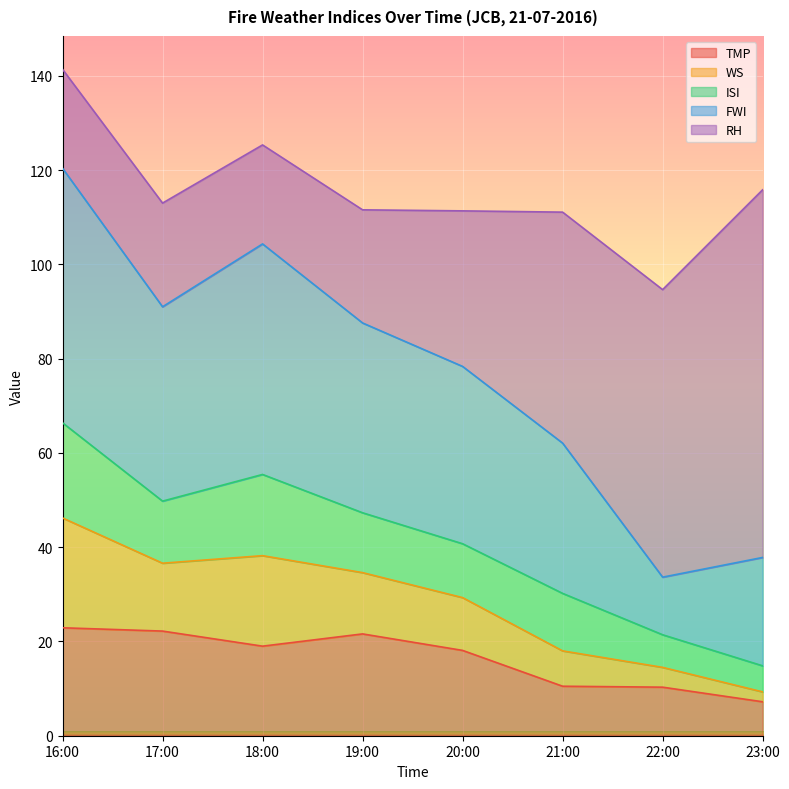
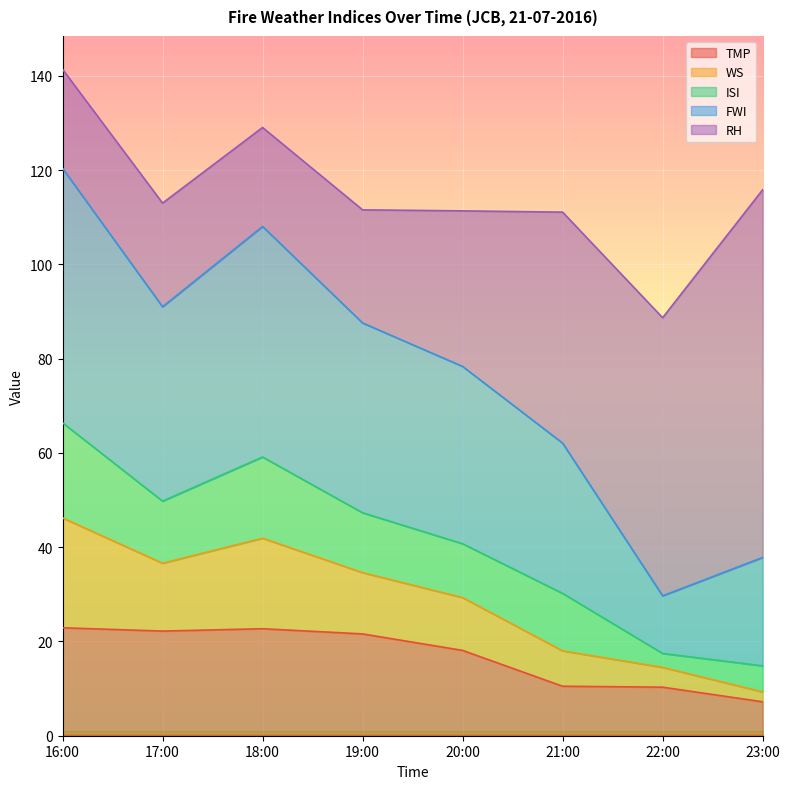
TMP, 18:00: 19 -> 23
ISI, 22:00: 7 -> 3
RH, 22:00: 61 -> 59
